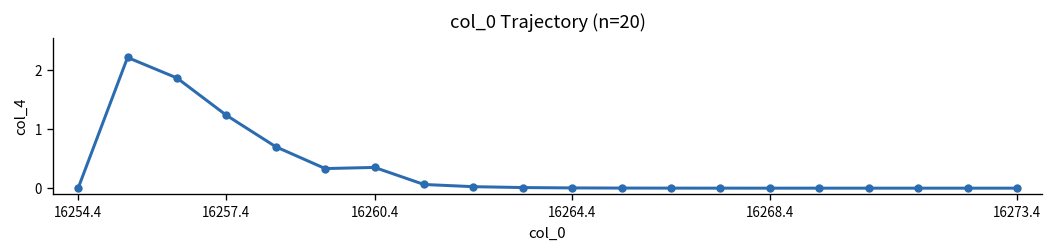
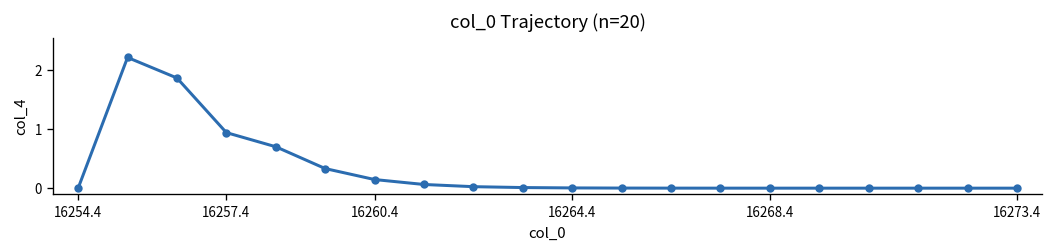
16257.4: 1.2 -> 0.9
16260.4: 0.4 -> 0.1
